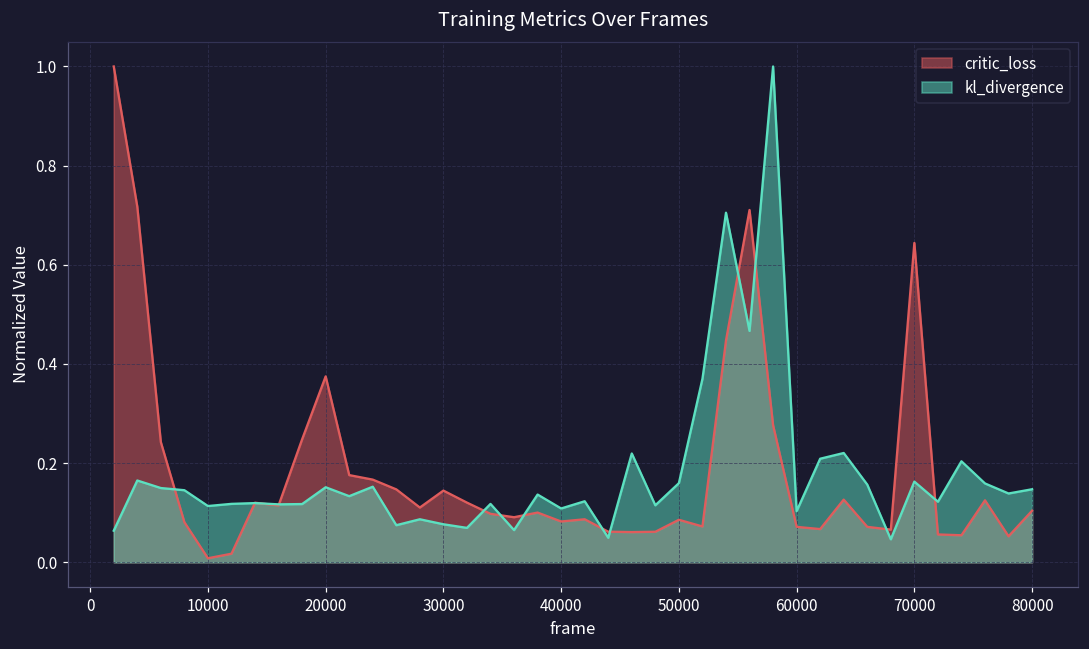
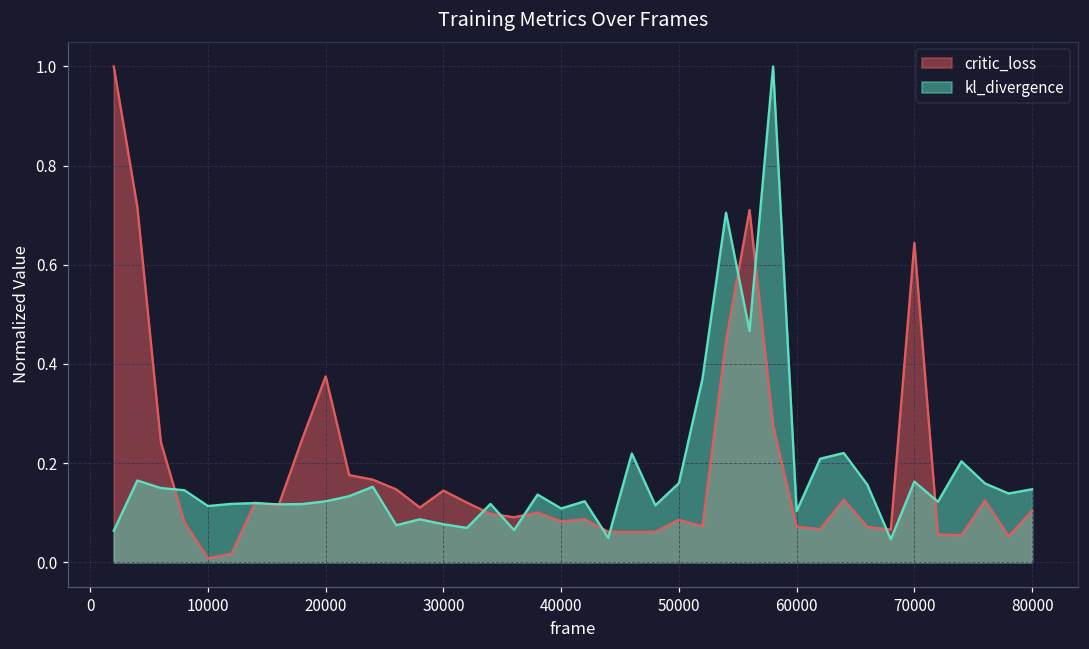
kl_divergence, 20000: 0.15 -> 0.12
